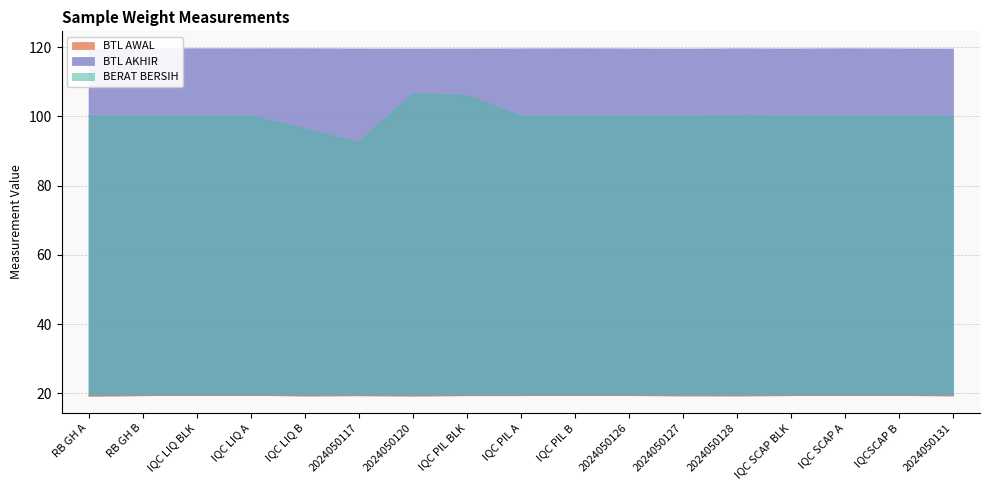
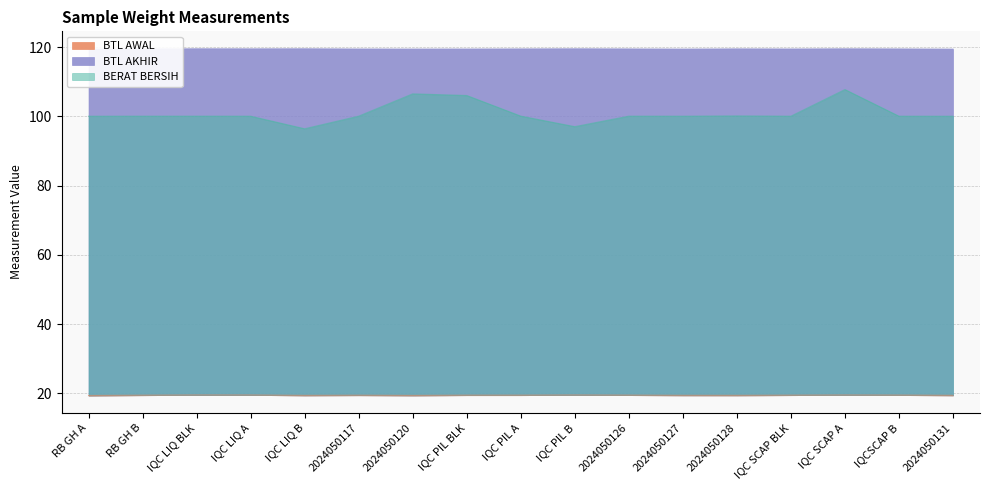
BERAT BERSIH, 2024050117: 92 -> 100
BERAT BERSIH, IQC PIL B: 100 -> 97
BERAT BERSIH, IQC SCAP A: 100 -> 108
